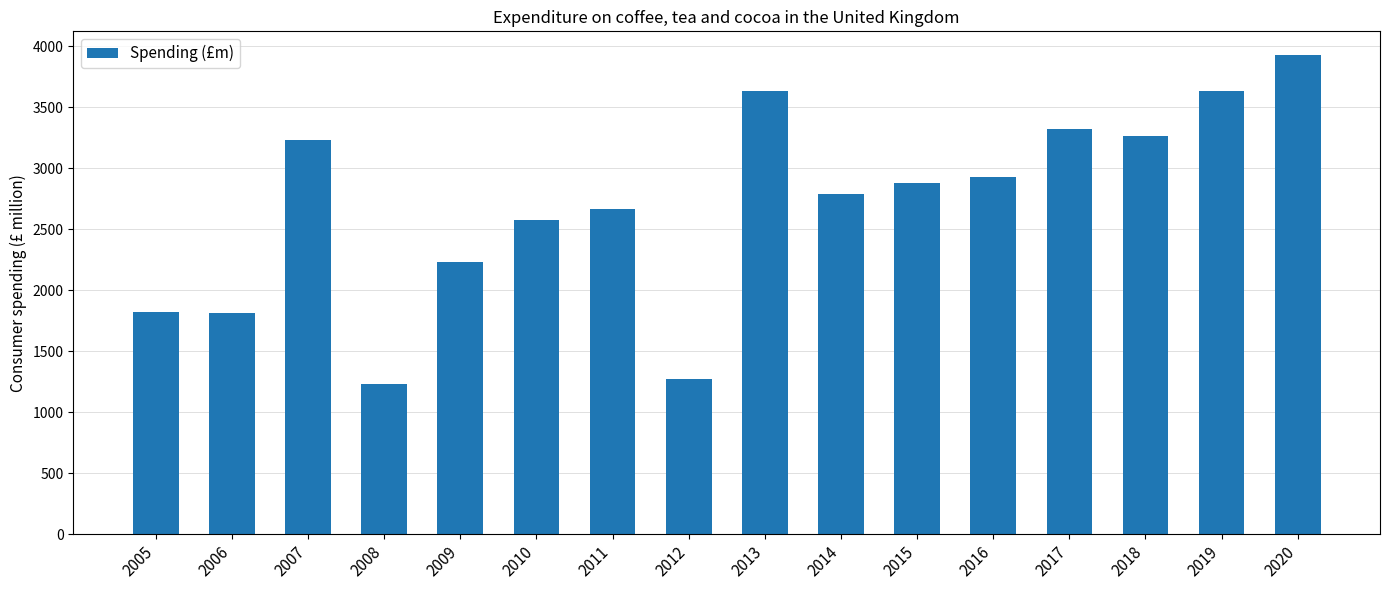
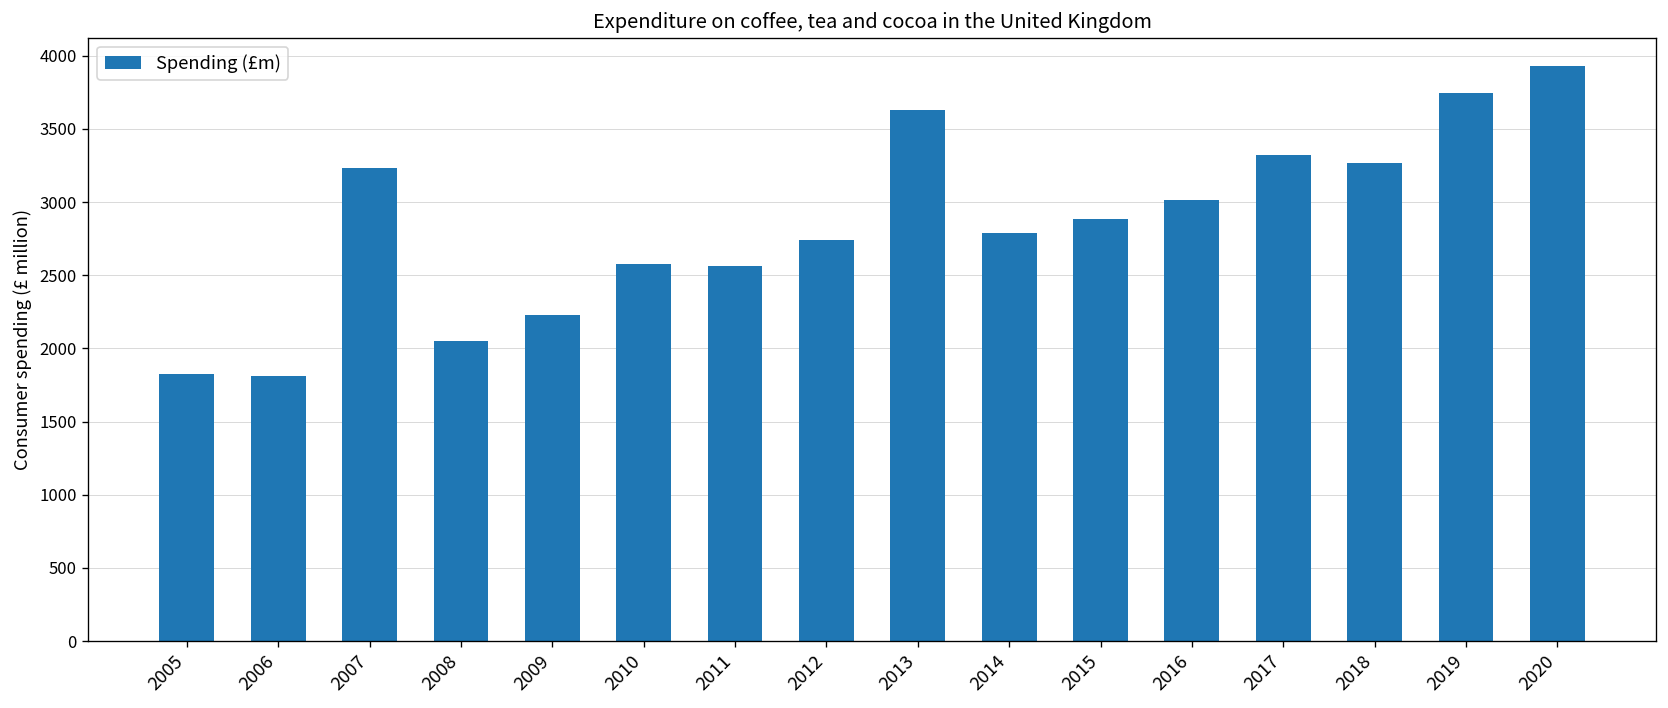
2008: 1230 -> 2050
2011: 2670 -> 2560
2012: 1270 -> 2740
2016: 2930 -> 3010
2019: 3630 -> 3740
